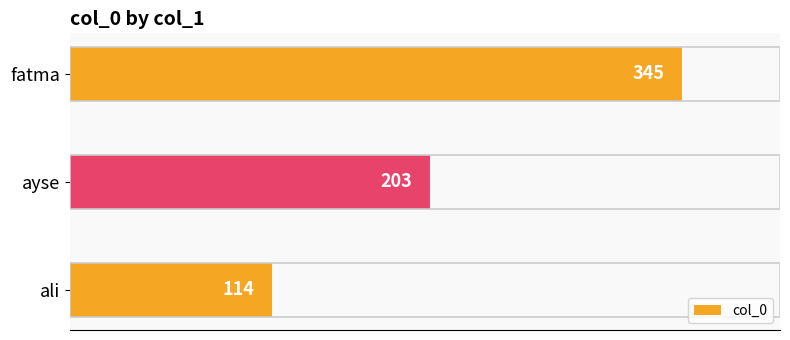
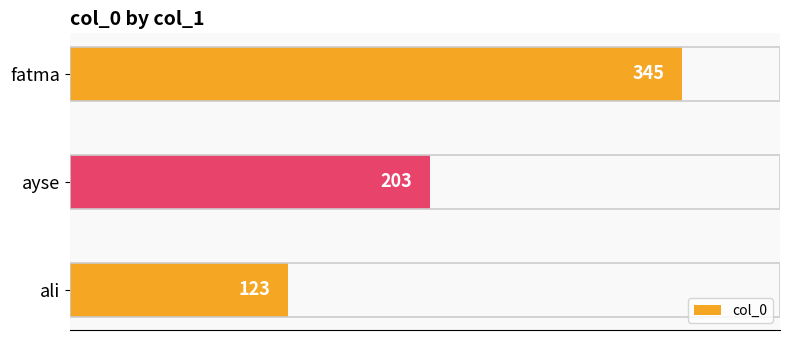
ali: 114 -> 123
